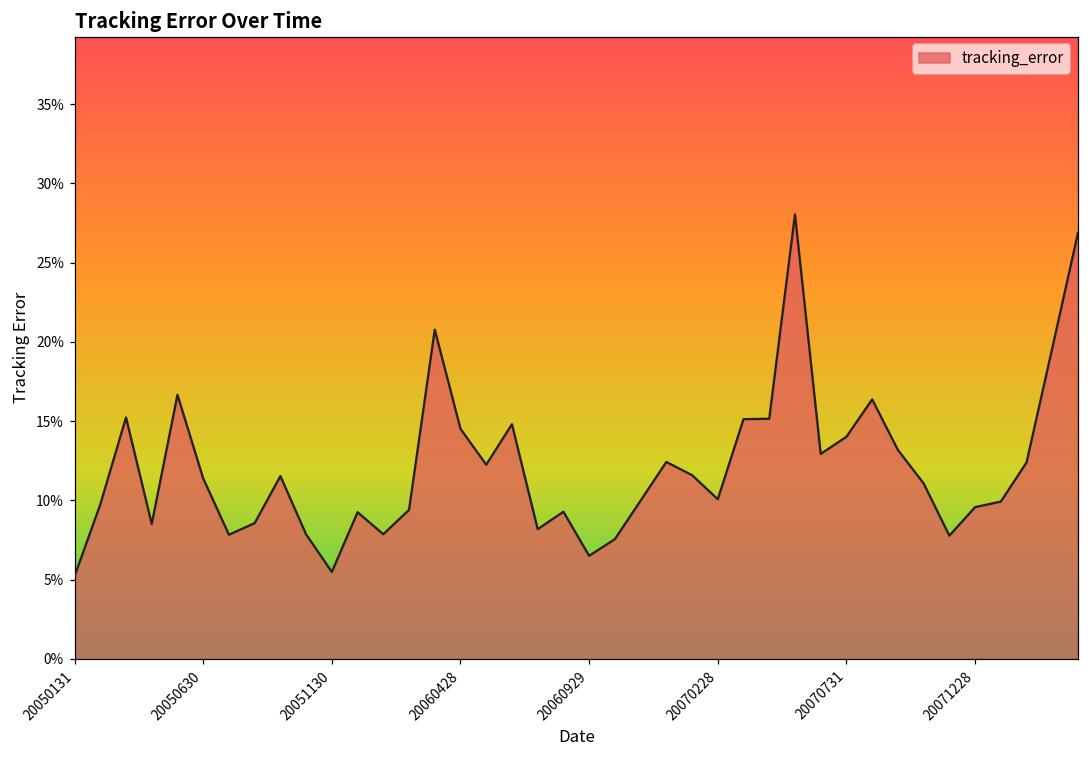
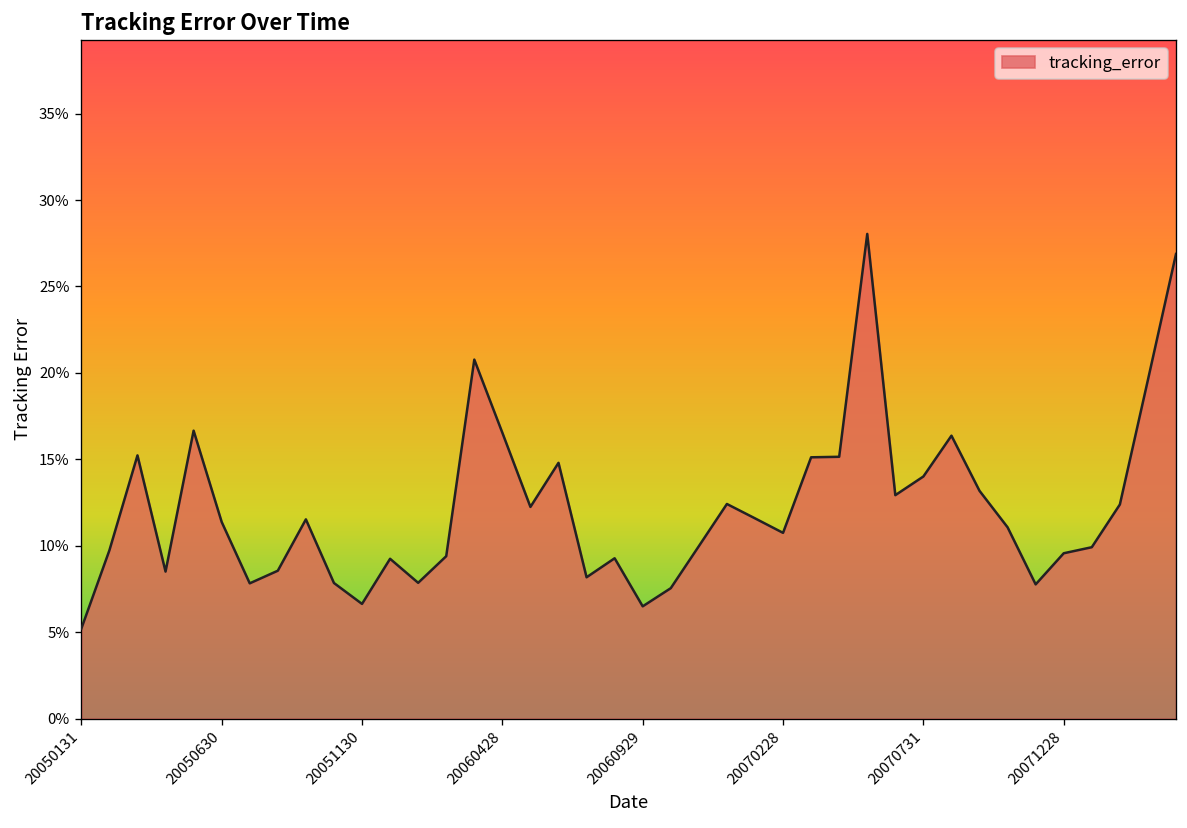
20051130: 5.5% -> 6.6%
20060428: 14.5% -> 16.5%
20070228: 10.1% -> 10.8%
